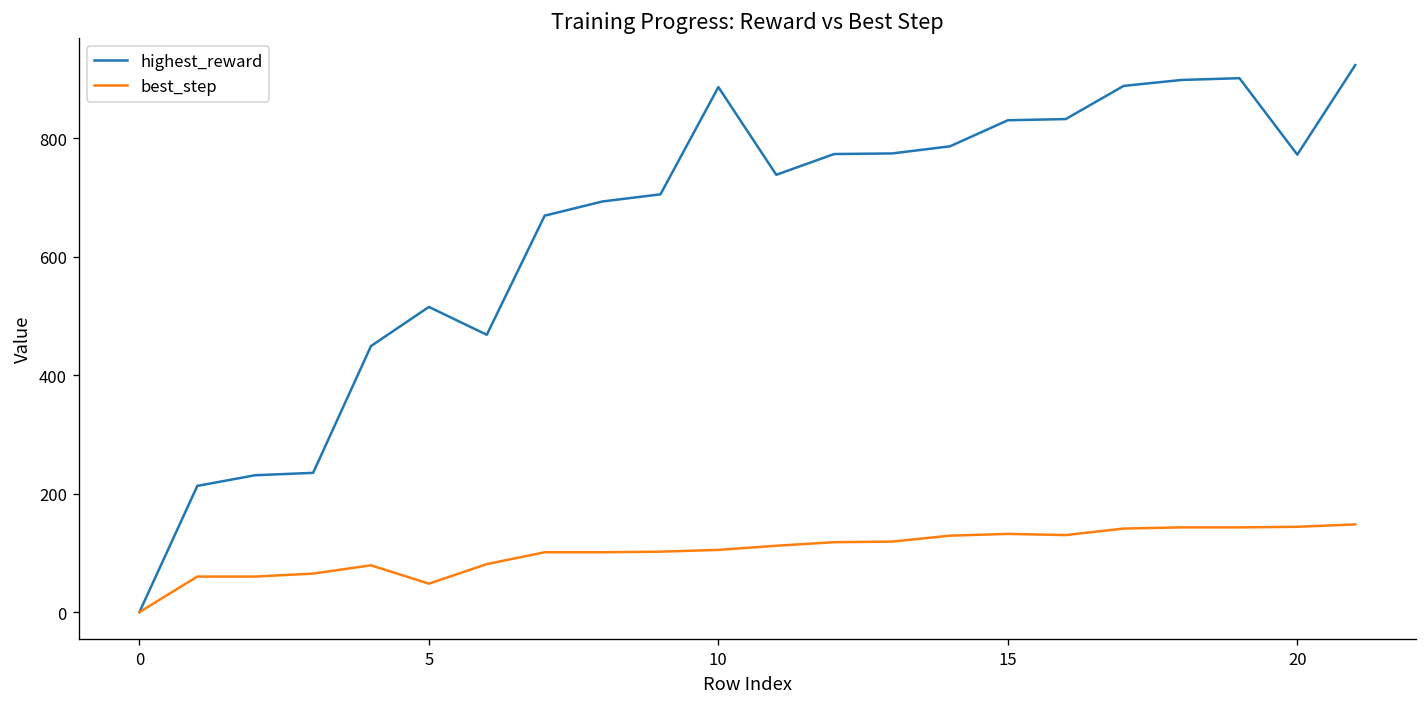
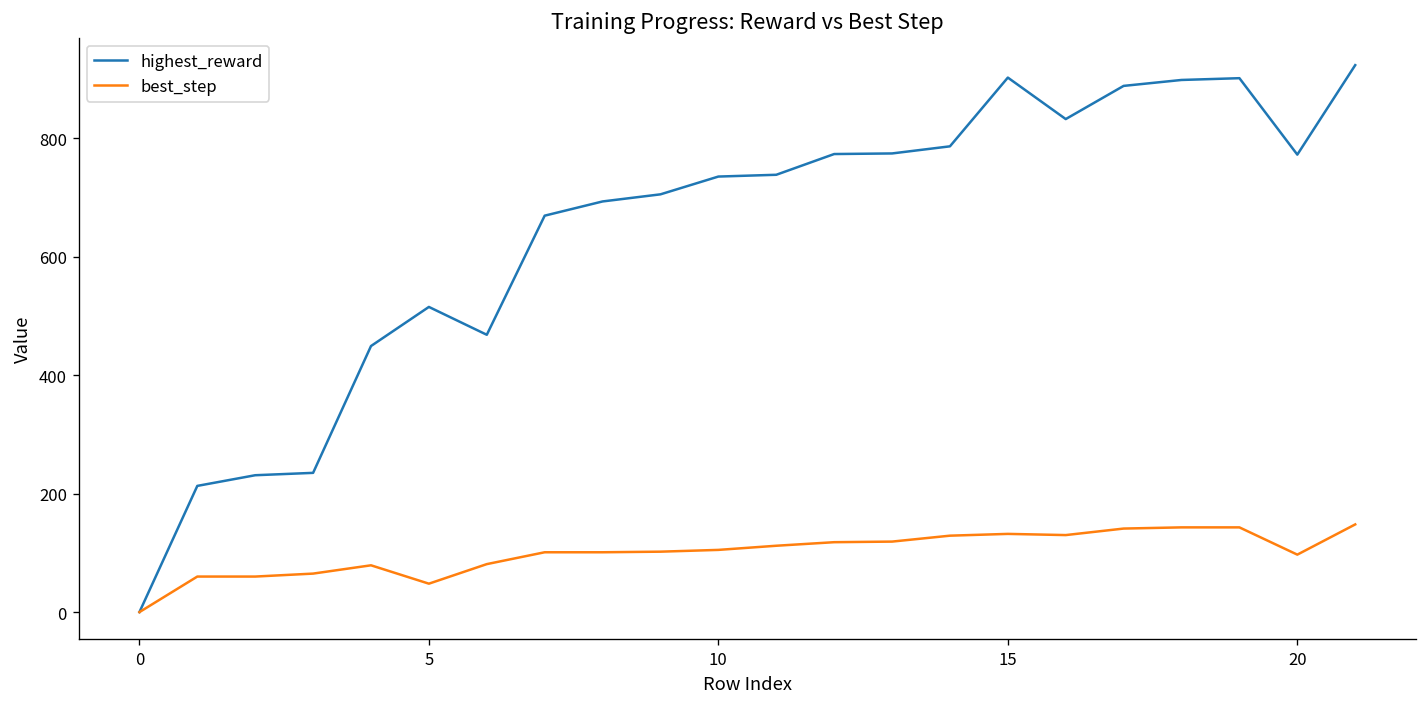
highest_reward, 10: 890 -> 740
highest_reward, 15: 830 -> 900
best_step, 20: 140 -> 100
